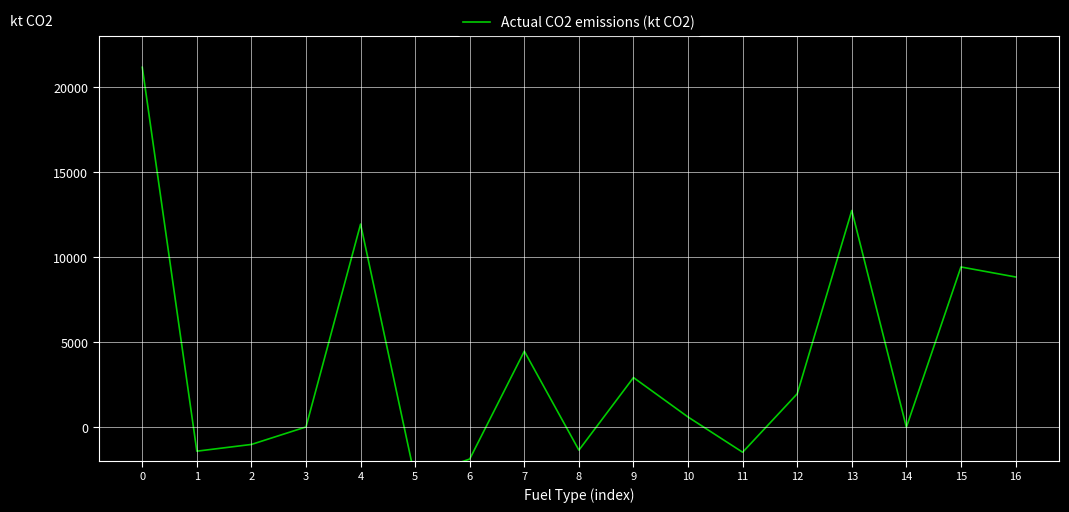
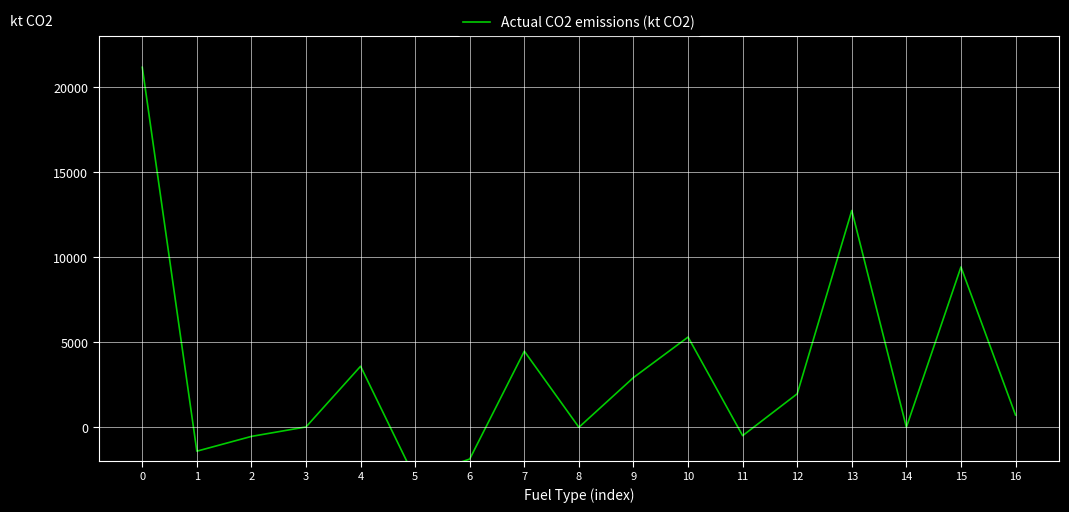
2: -1000 -> -500
4: 12000 -> 3600
8: -1300 -> 0
10: 600 -> 5300
11: -1500 -> -500
16: 8800 -> 700
